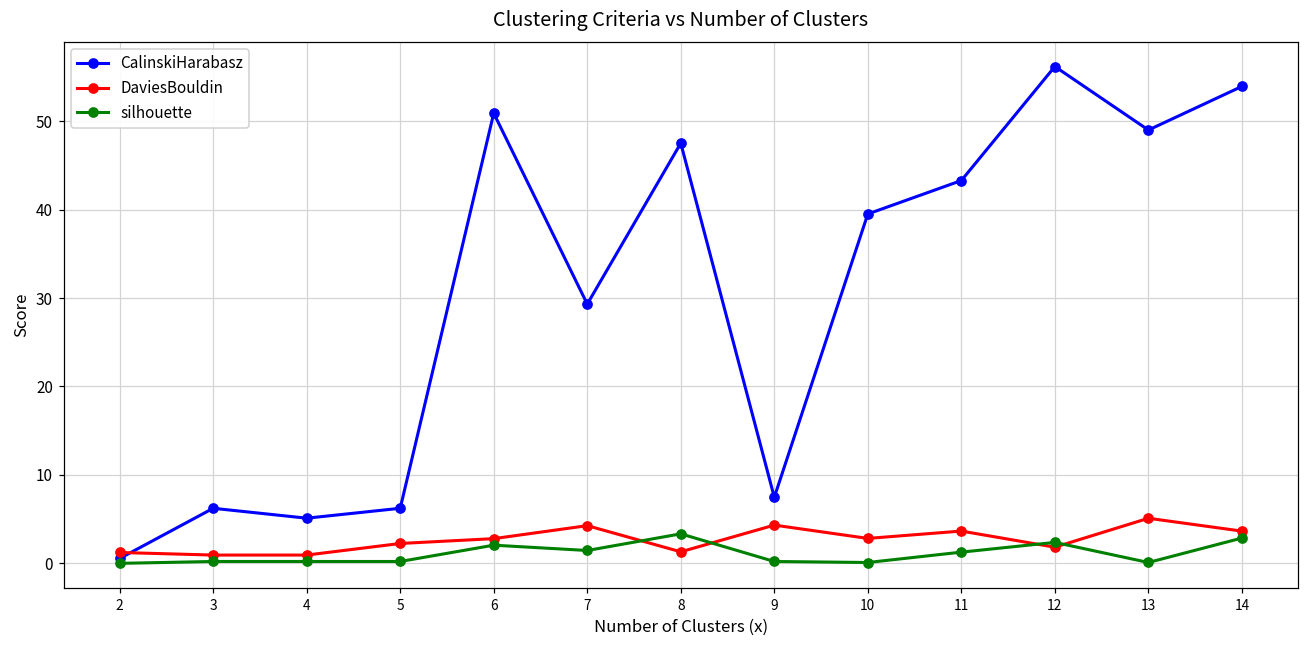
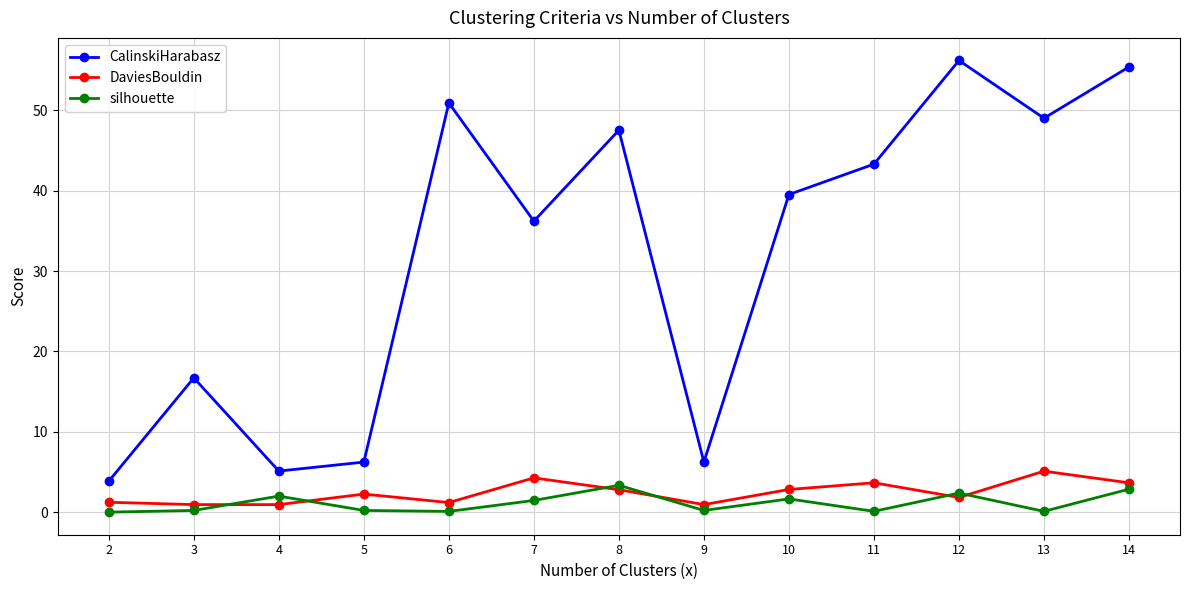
CalinskiHarabasz, 2: 1 -> 4
CalinskiHarabasz, 3: 6 -> 17
silhouette, 4: 0 -> 2
DaviesBouldin, 6: 3 -> 1
silhouette, 6: 2 -> 0
CalinskiHarabasz, 7: 29 -> 36
DaviesBouldin, 8: 1 -> 3
CalinskiHarabasz, 9: 7 -> 6
DaviesBouldin, 9: 4 -> 1
silhouette, 10: 0 -> 2
silhouette, 11: 1 -> 0
CalinskiHarabasz, 14: 54 -> 55
